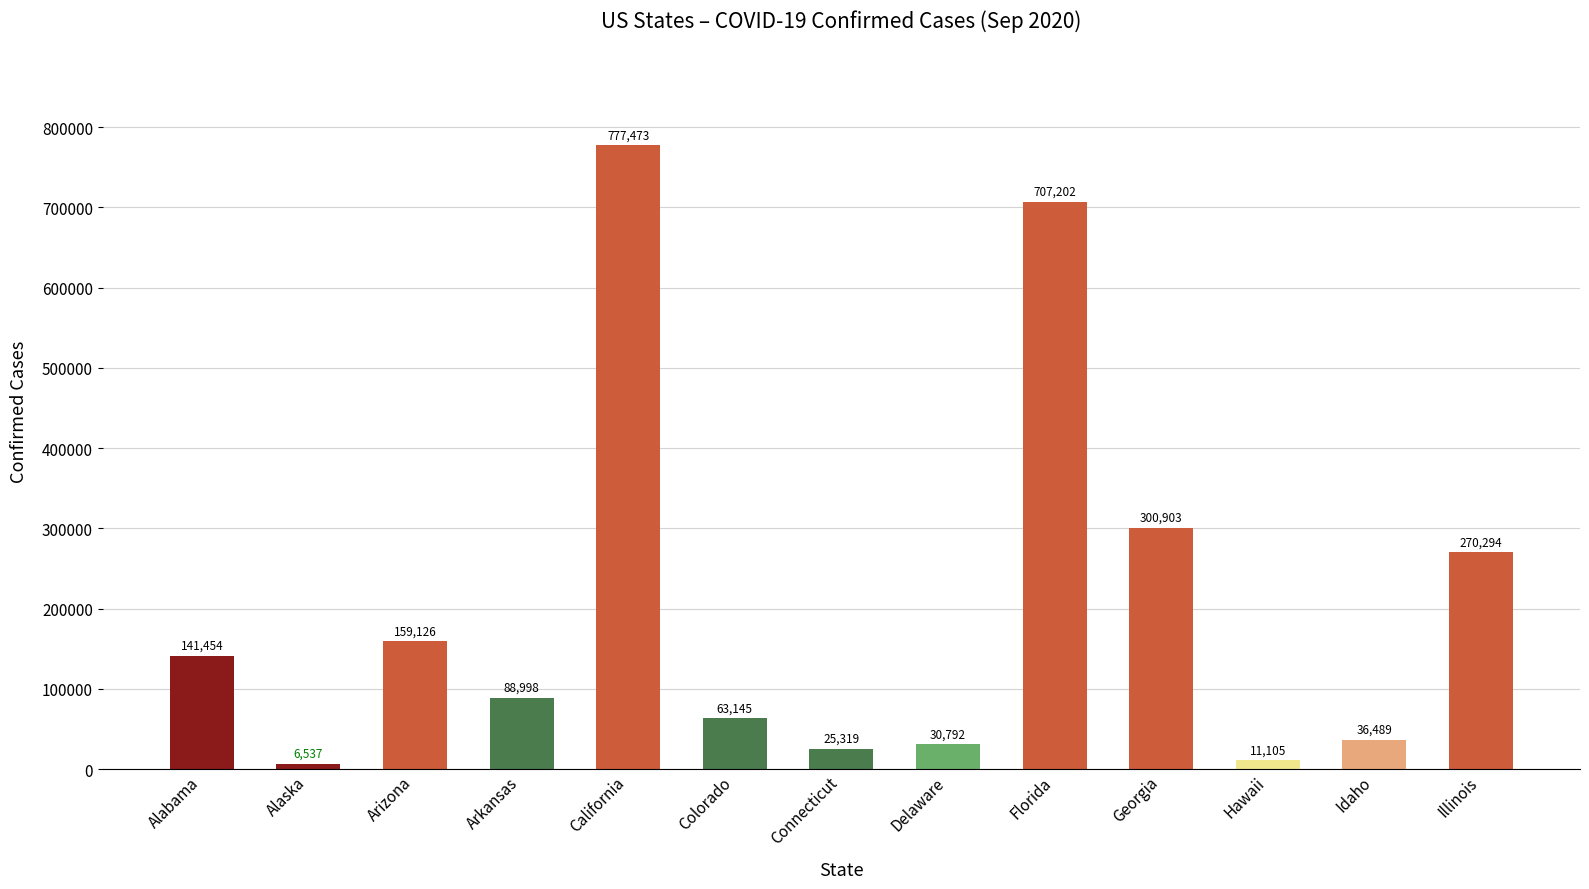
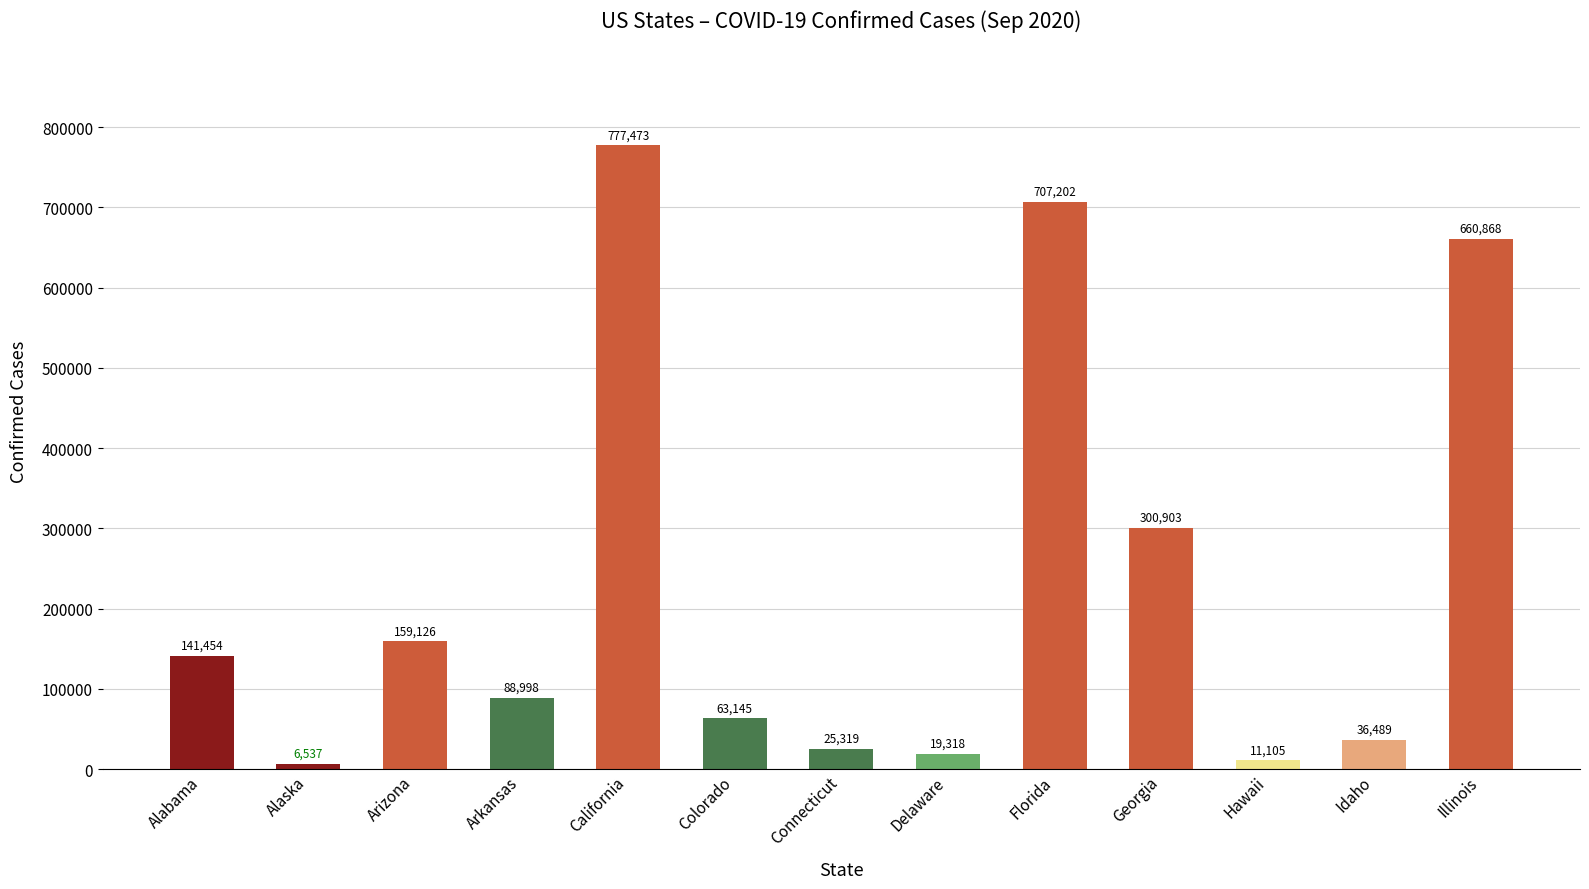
Delaware: 30,792 -> 19,318
Illinois: 270,294 -> 660,868
